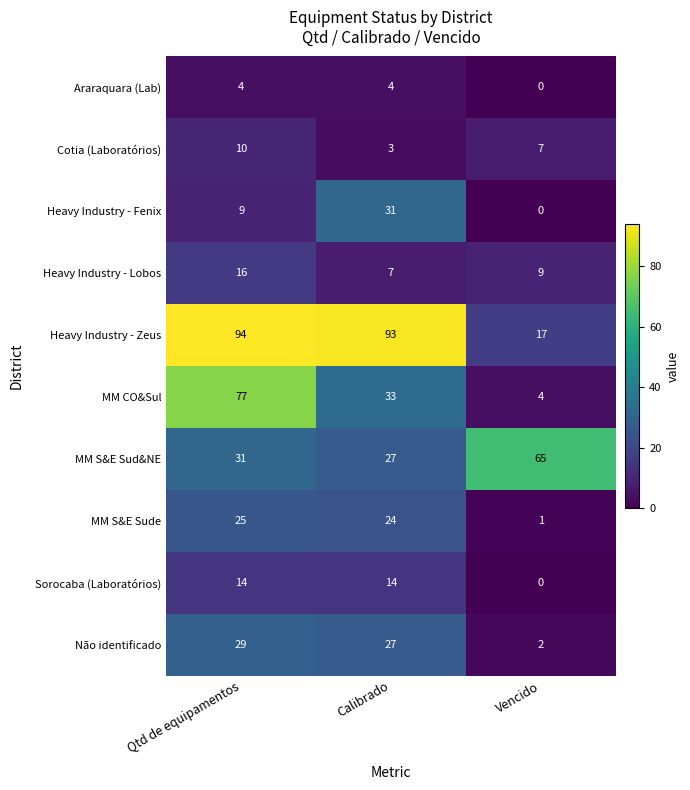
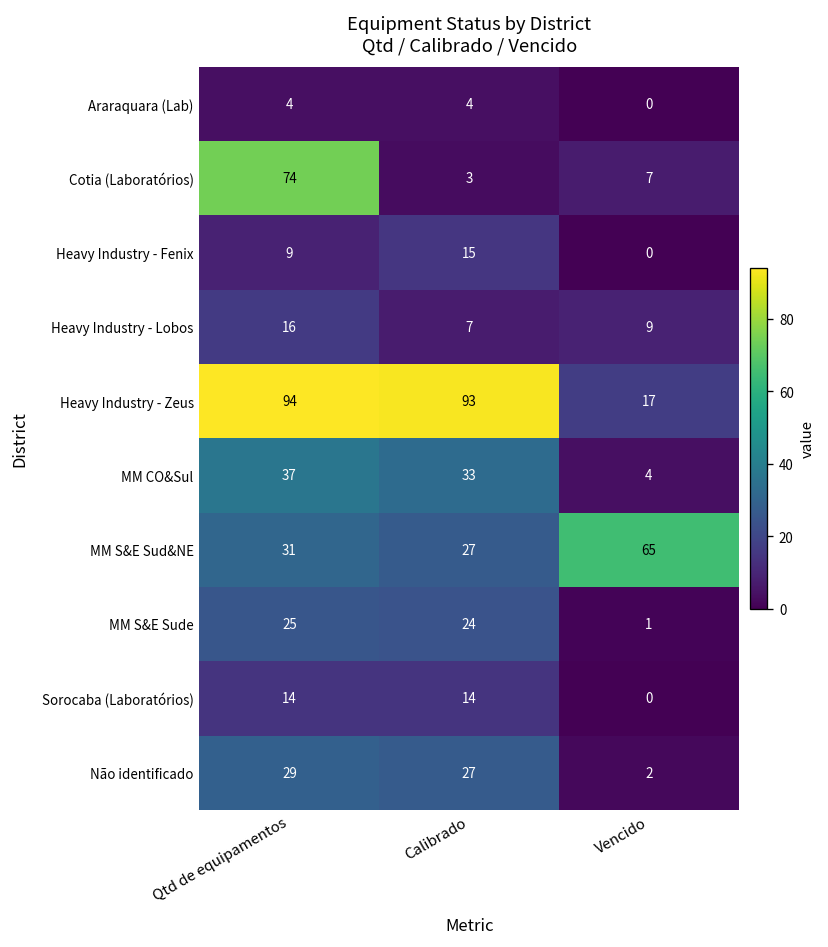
Cotia (Laboratórios), Qtd de equipamentos: 10 -> 74
Heavy Industry - Fenix, Calibrado: 31 -> 15
MM CO&Sul, Qtd de equipamentos: 77 -> 37
